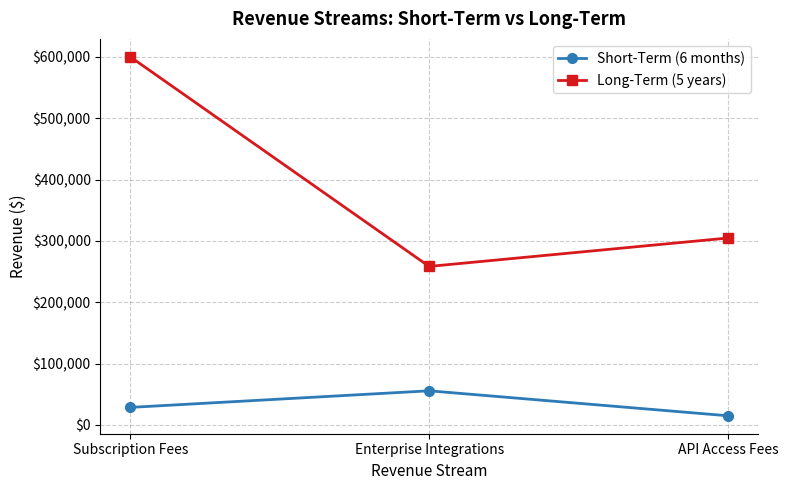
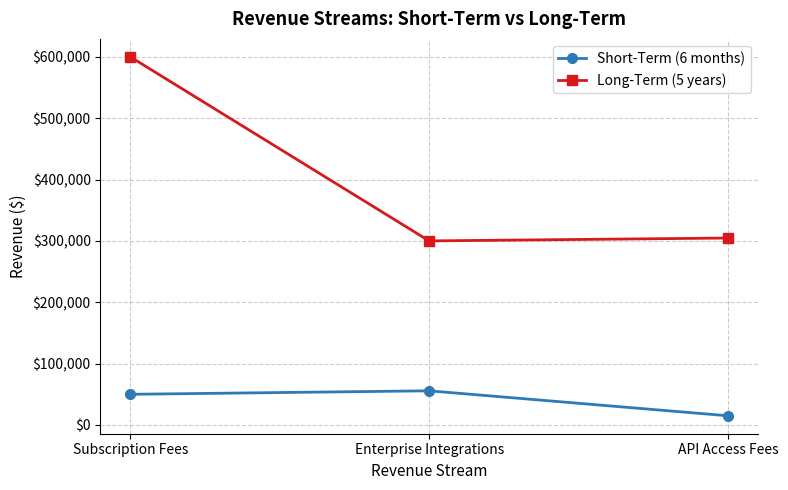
Short-Term (6 months), Subscription Fees: $30,000 -> $50,000
Long-Term (5 years), Enterprise Integrations: $260,000 -> $300,000
